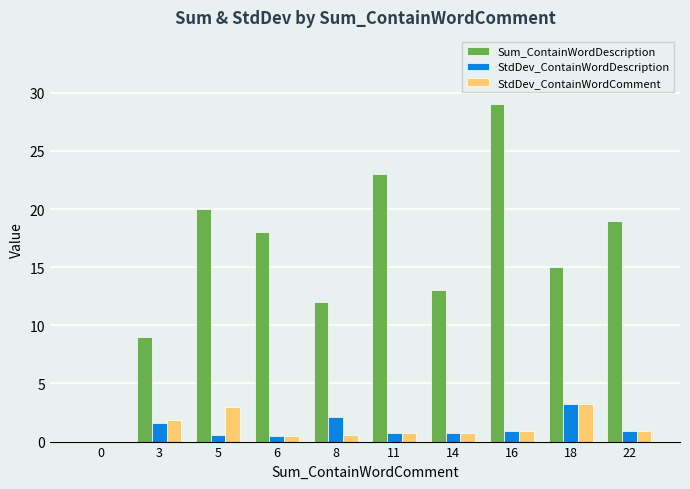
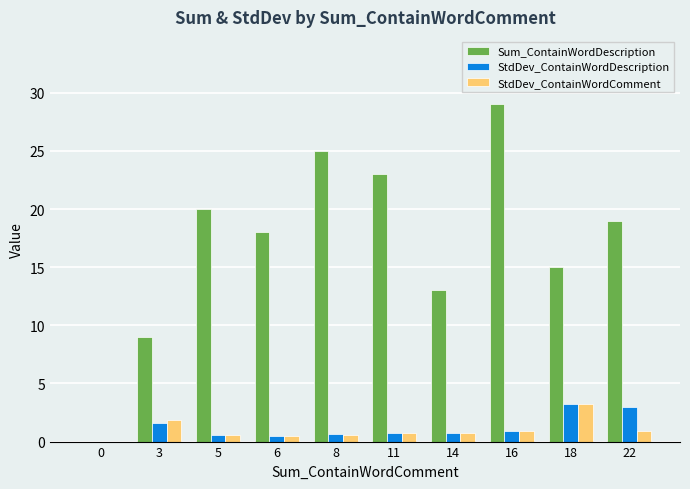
StdDev_ContainWordComment, 5: 3.0 -> 0.6
Sum_ContainWordDescription, 8: 12 -> 25
StdDev_ContainWordDescription, 8: 2.1 -> 0.7
StdDev_ContainWordDescription, 22: 1.0 -> 3.0
